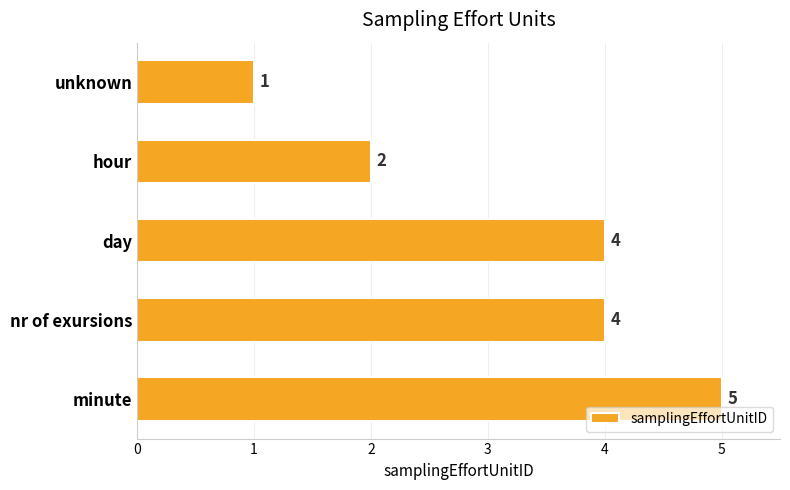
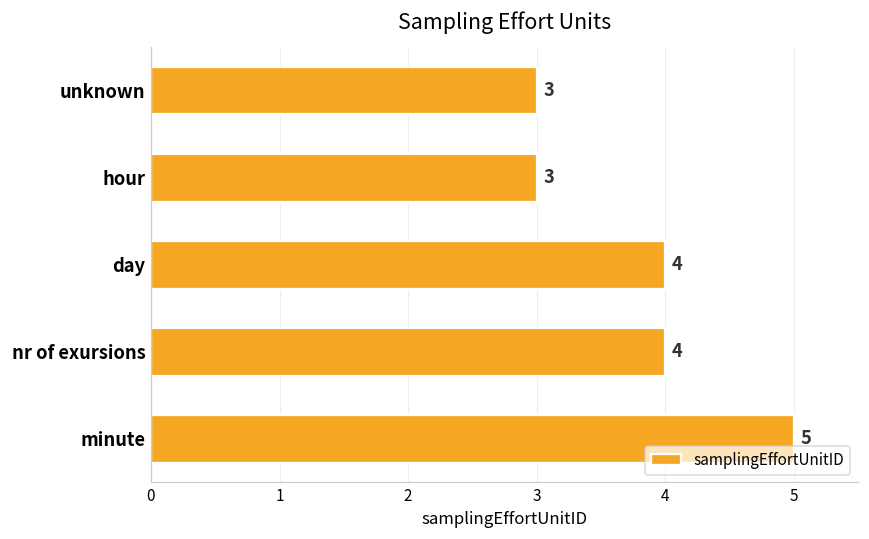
unknown: 1 -> 3
hour: 2 -> 3
